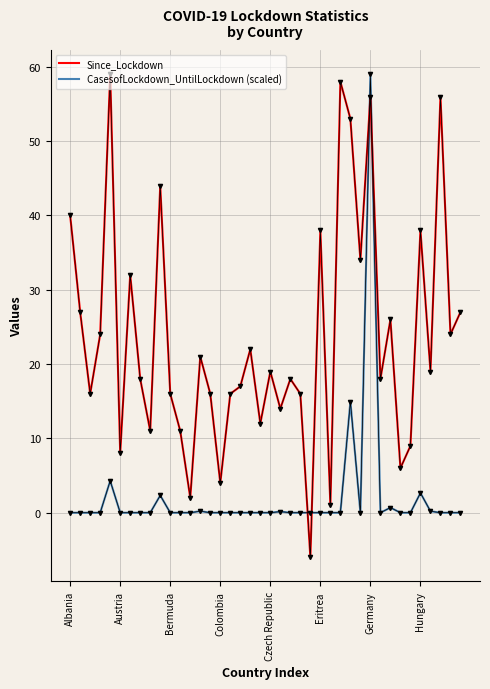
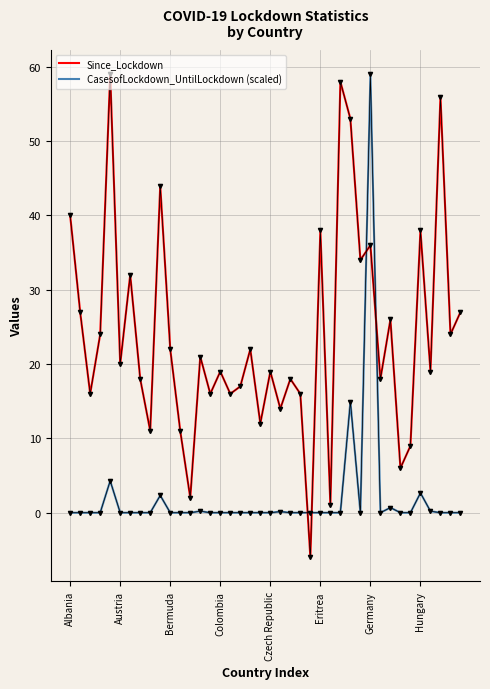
Since_Lockdown, Austria: 8 -> 20
Since_Lockdown, Bermuda: 16 -> 22
Since_Lockdown, Colombia: 4 -> 19
Since_Lockdown, Germany: 56 -> 36
